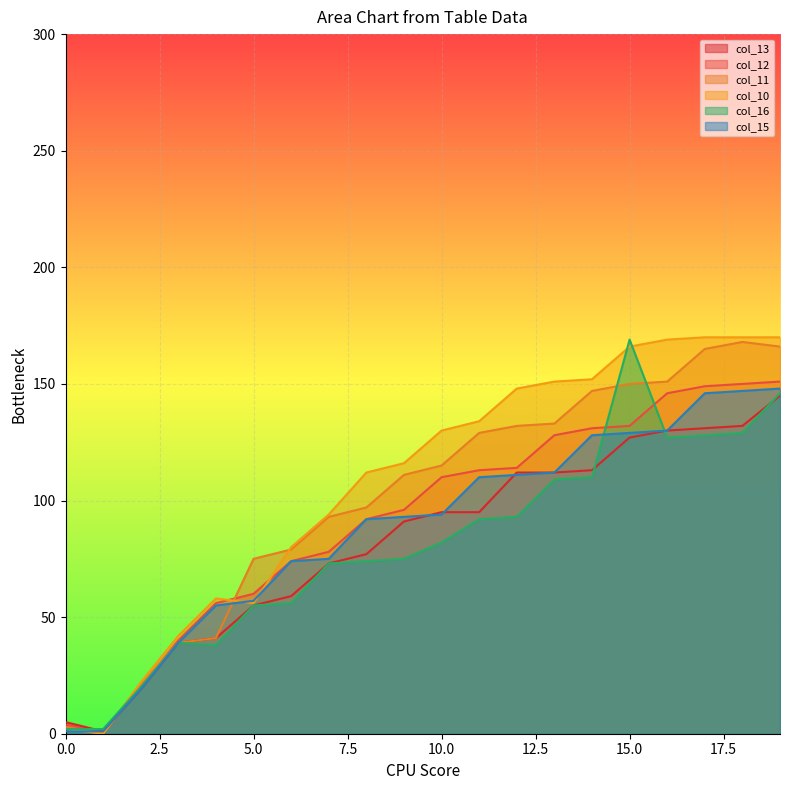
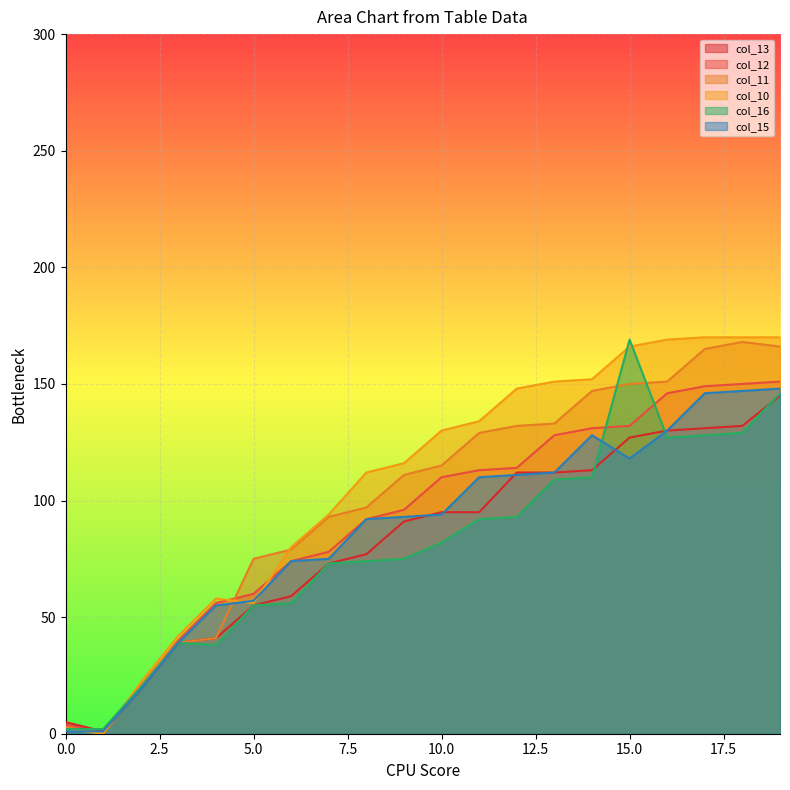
col_15, 15.0: 129 -> 118
